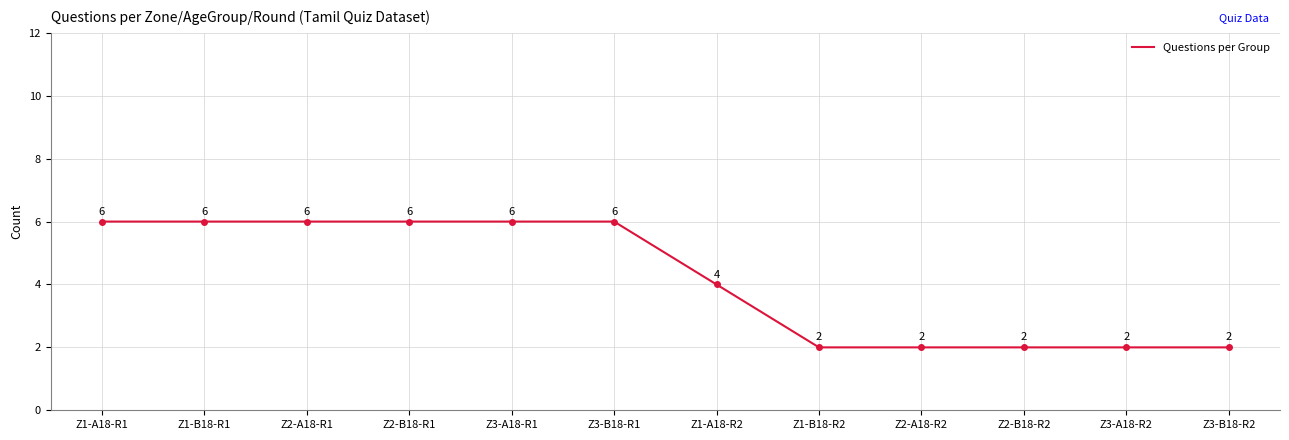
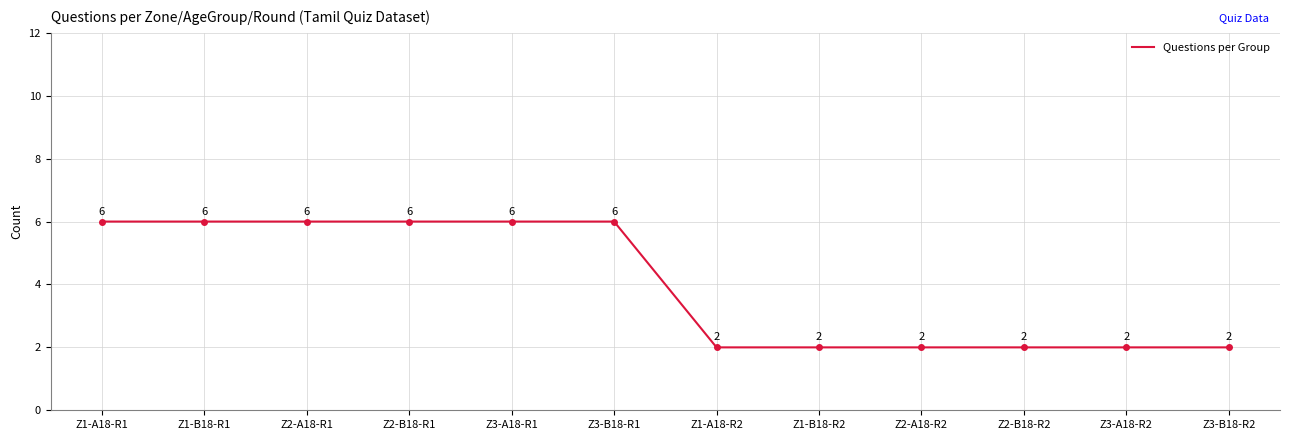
Z1-A18-R2: 4 -> 2
